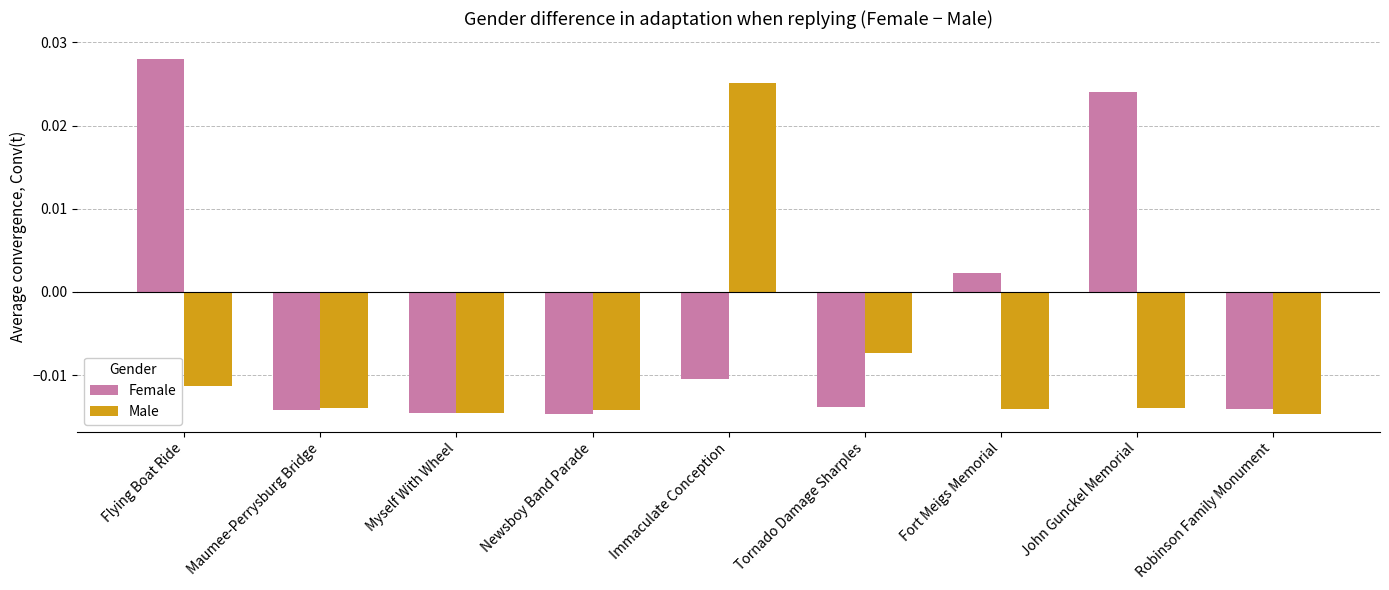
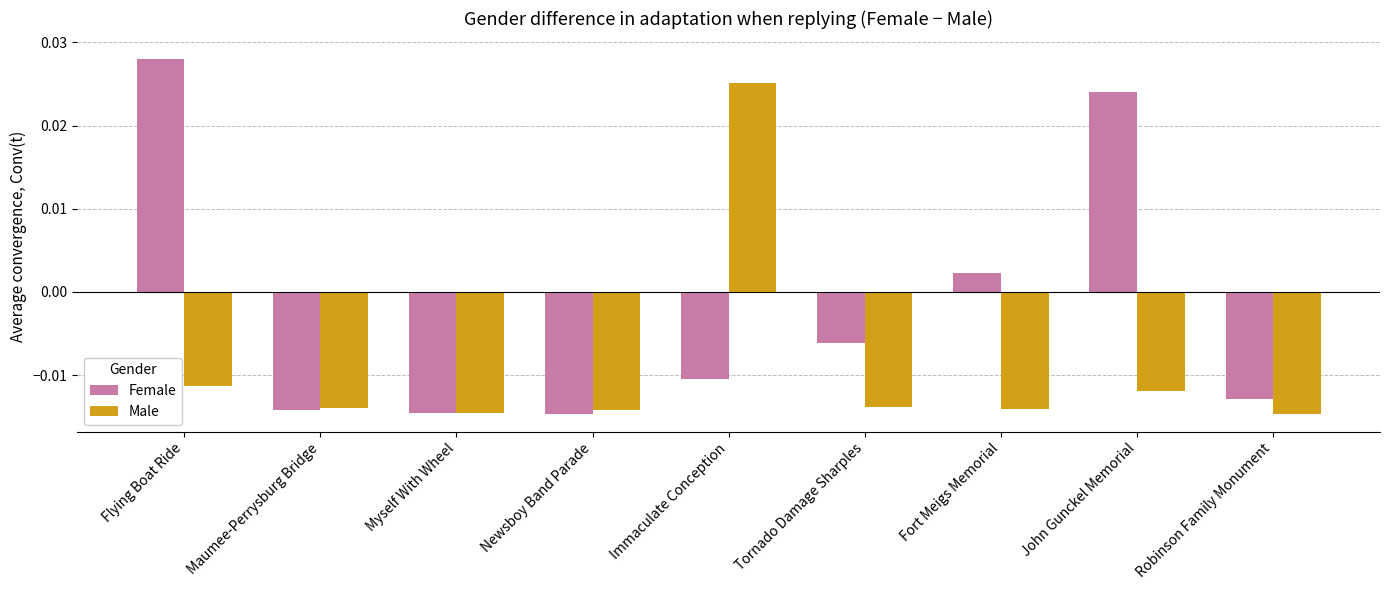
Female, Tornado Damage Sharples: -0.014 -> -0.006
Male, Tornado Damage Sharples: -0.007 -> -0.014
Male, John Gunckel Memorial: -0.014 -> -0.012
Female, Robinson Family Monument: -0.014 -> -0.013
